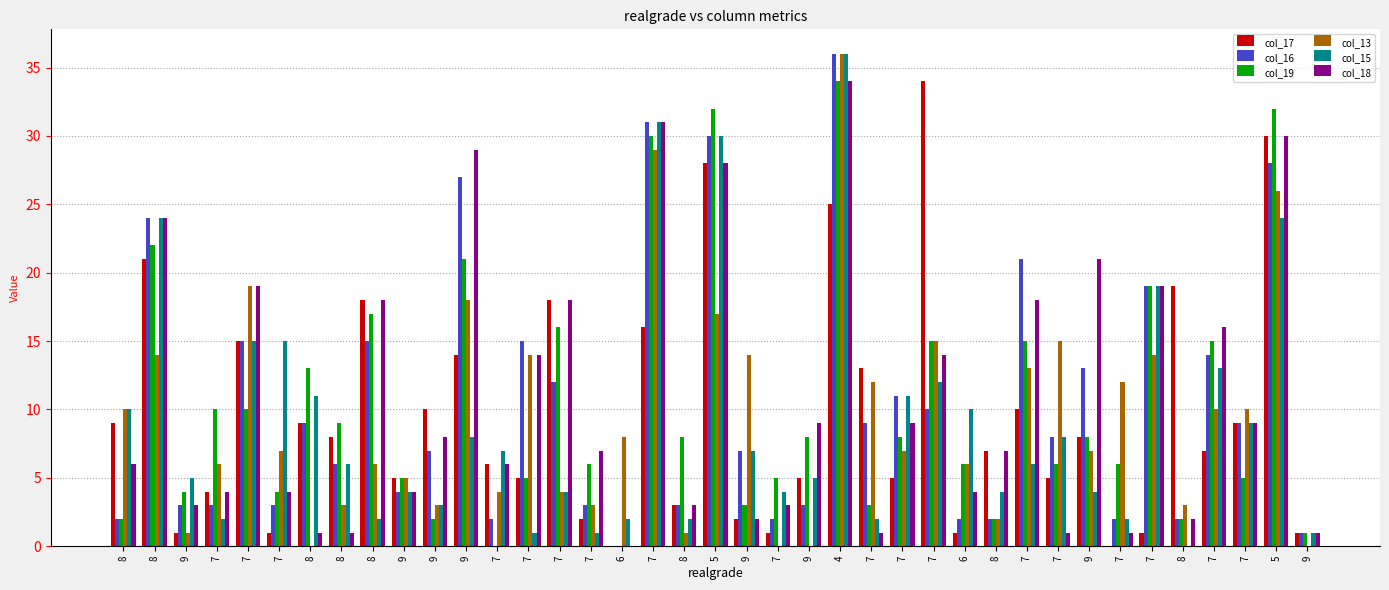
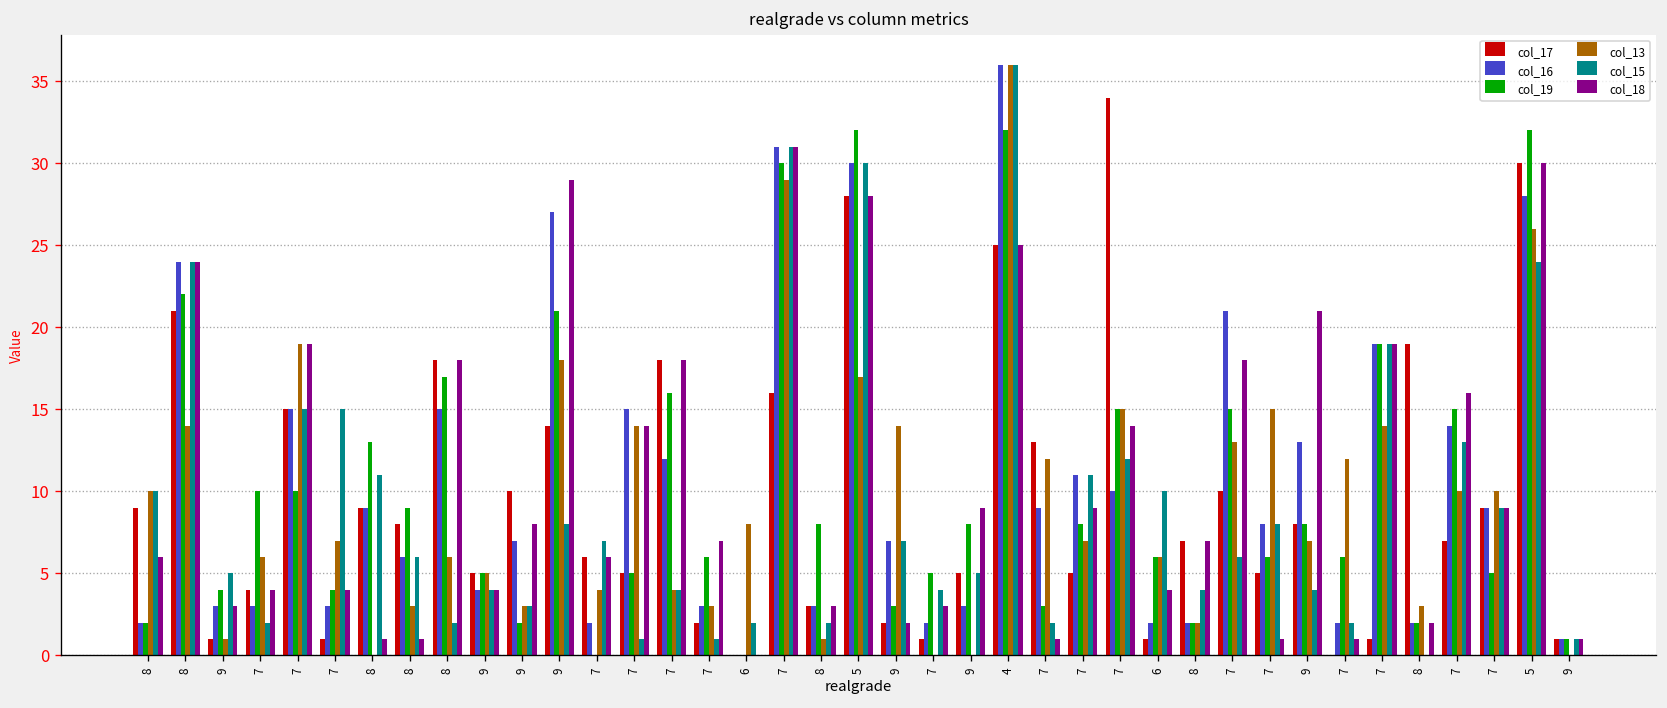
col_19, 4: 34 -> 32
col_18, 4: 34 -> 25
